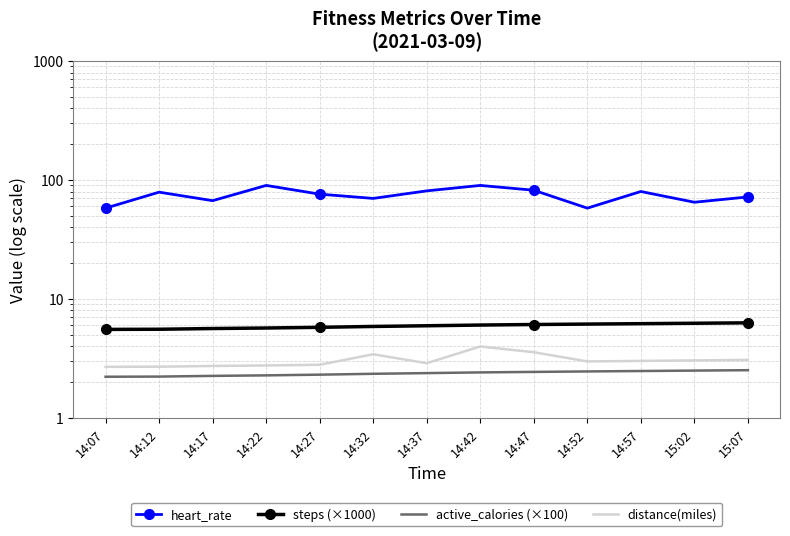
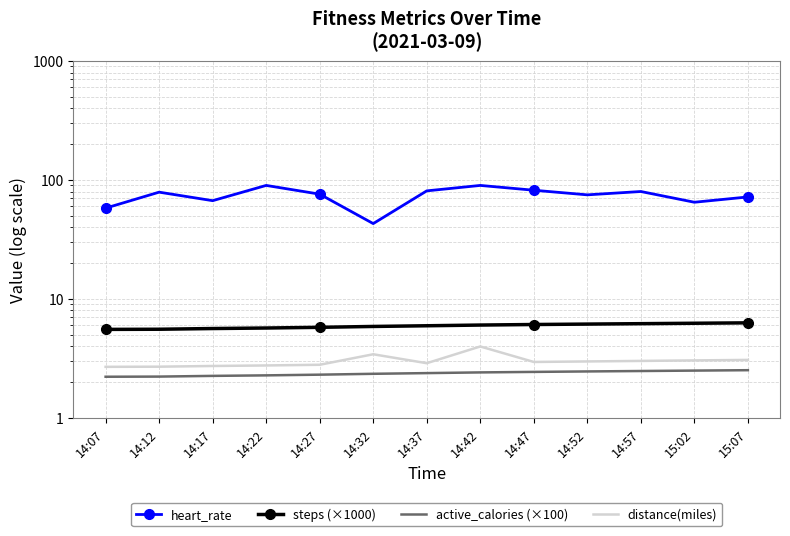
heart_rate, 14:32: 70 -> 43
distance(miles), 14:47: 3.6 -> 3.0
heart_rate, 14:52: 60 -> 80
